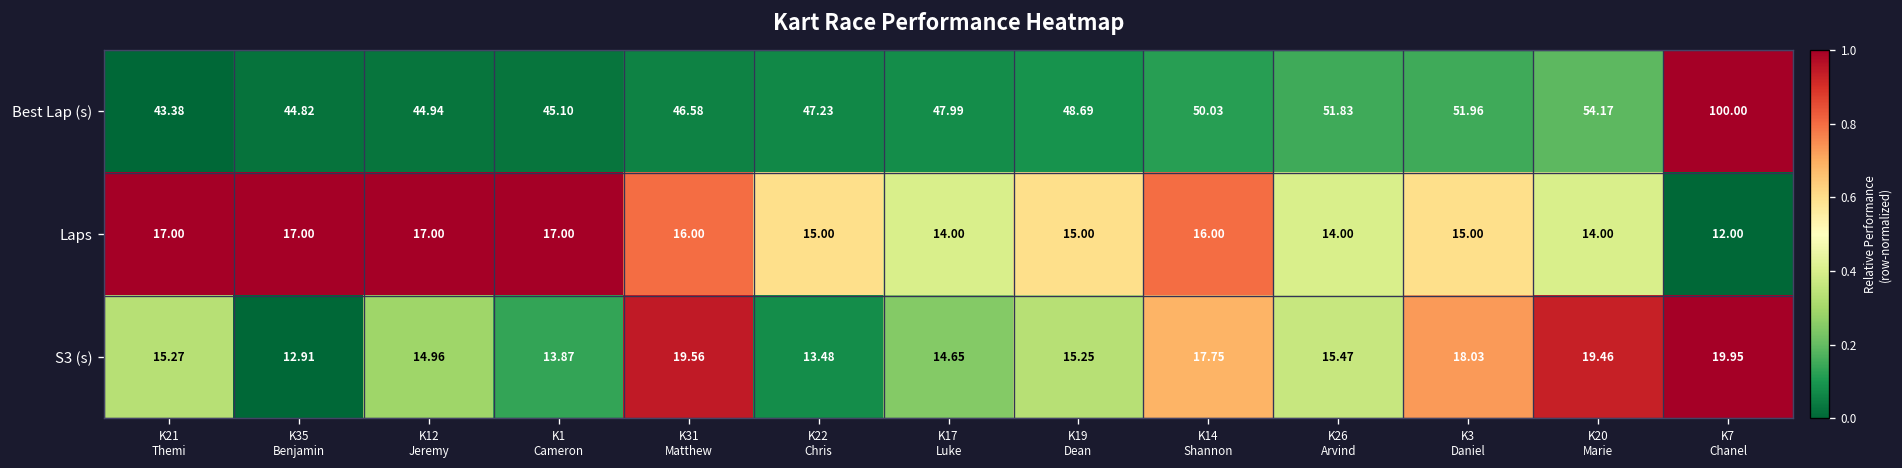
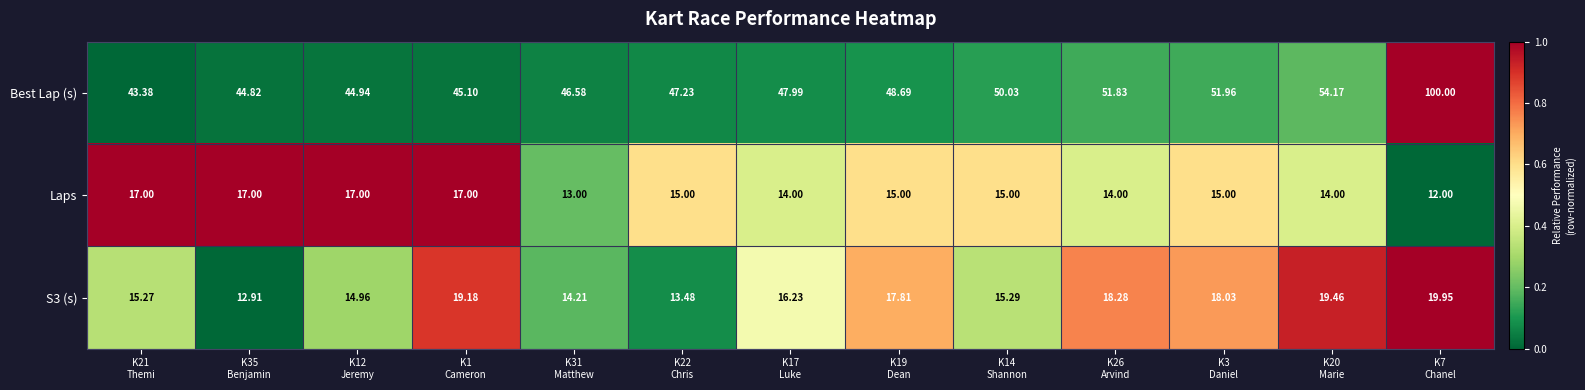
Laps, K31 Matthew: 16.00 -> 13.00
Laps, K14 Shannon: 16.00 -> 15.00
S3 (s), K1 Cameron: 13.87 -> 19.18
S3 (s), K31 Matthew: 19.56 -> 14.21
S3 (s), K17 Luke: 14.65 -> 16.23
S3 (s), K19 Dean: 15.25 -> 17.81
S3 (s), K14 Shannon: 17.75 -> 15.29
S3 (s), K26 Arvind: 15.47 -> 18.28
